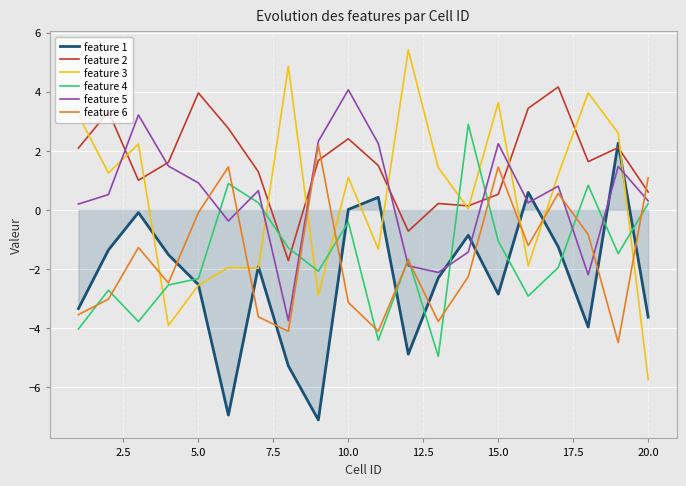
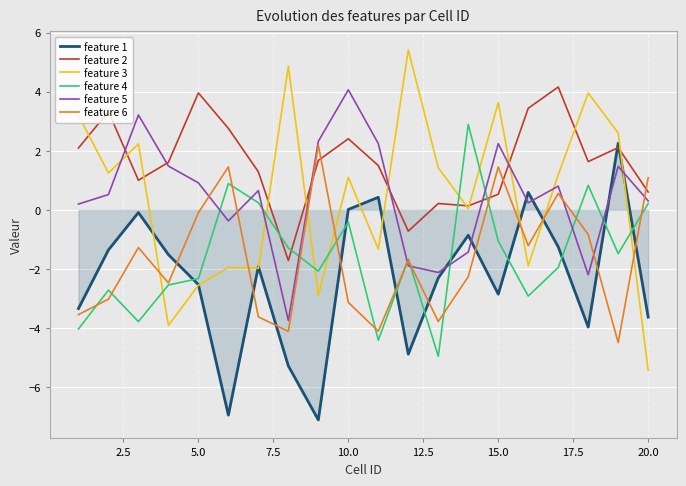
feature 3, 20.0: -5.7 -> -5.4
